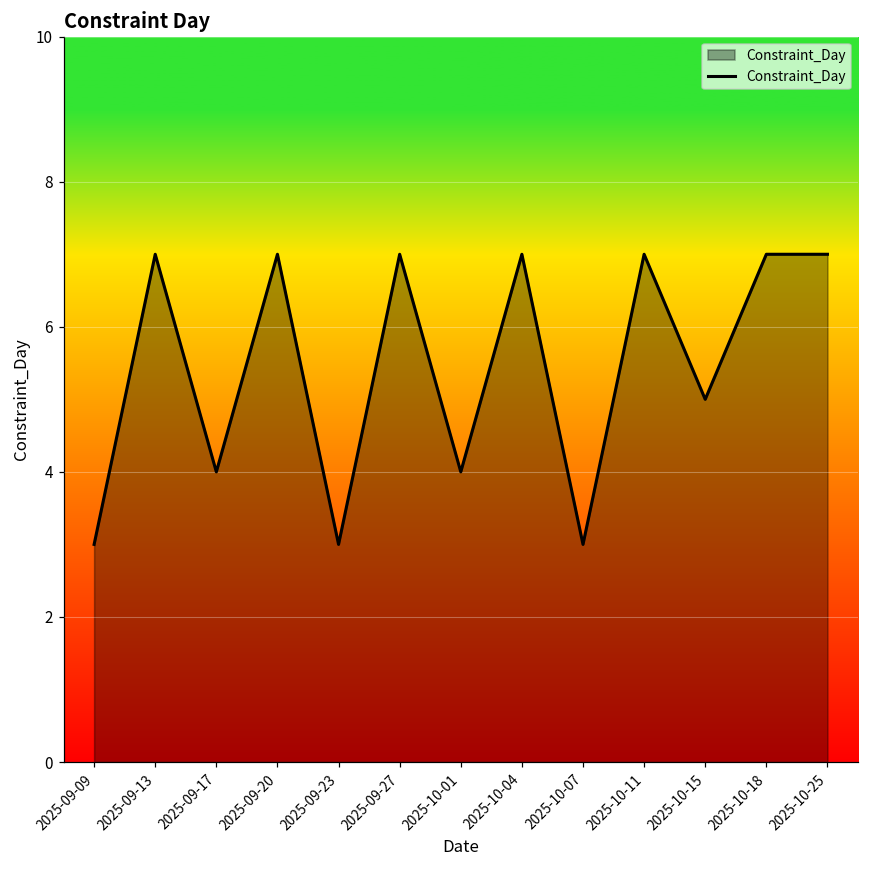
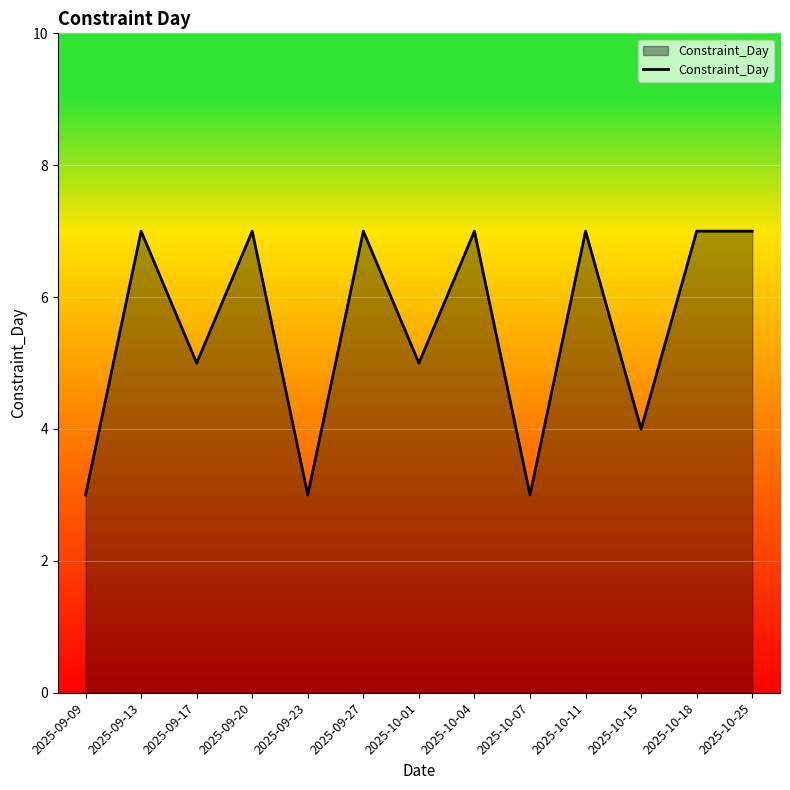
2025-09-17: 4 -> 5
2025-10-01: 4 -> 5
2025-10-15: 5 -> 4
